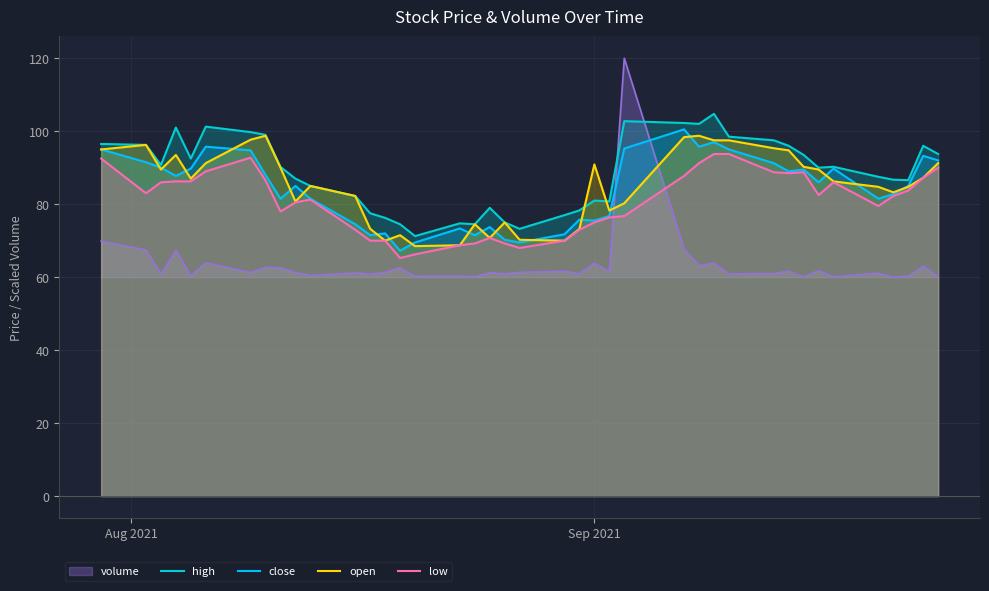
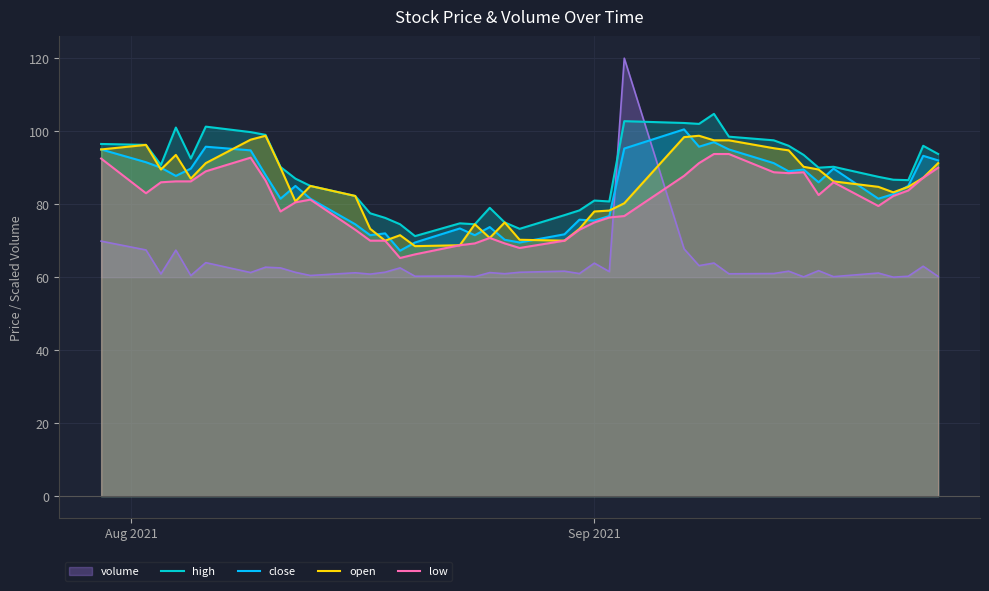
open, Sep 2021: 91 -> 78
